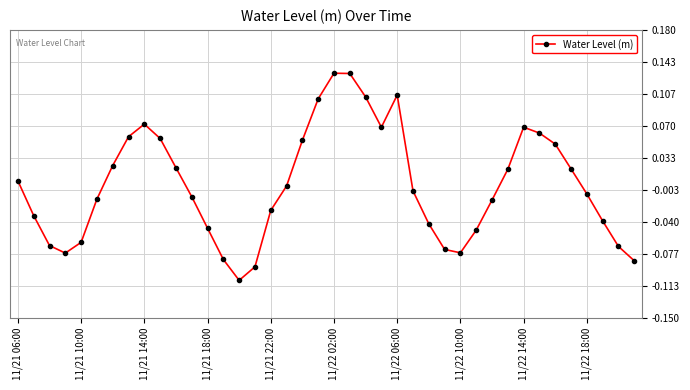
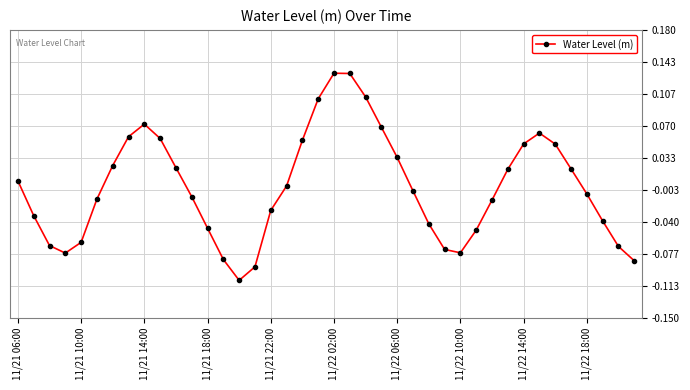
11/22 06:00: 0.11 -> 0.03
11/22 14:00: 0.07 -> 0.05
